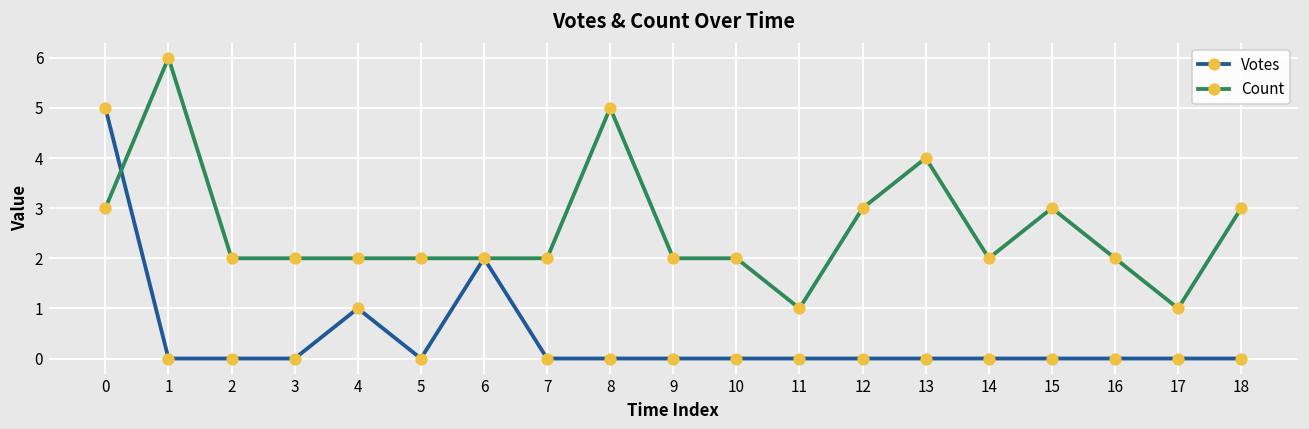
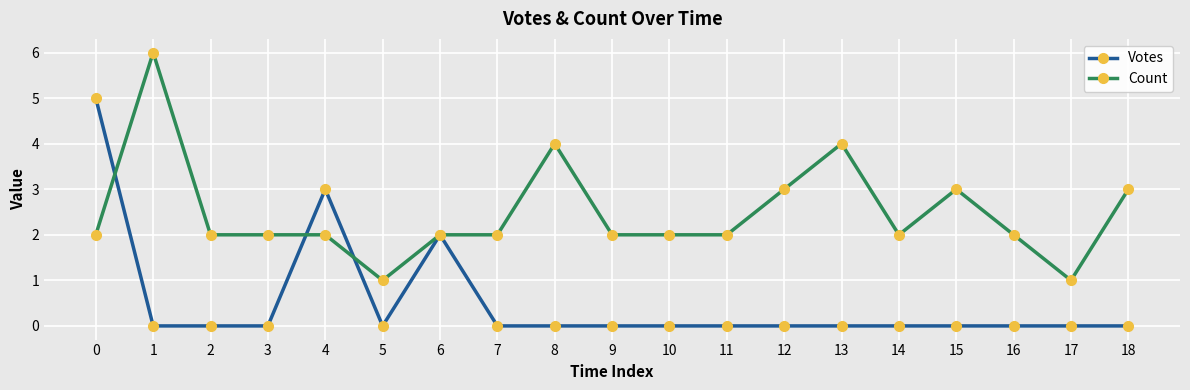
Count, 0: 3 -> 2
Votes, 4: 1 -> 3
Count, 5: 2 -> 1
Count, 8: 5 -> 4
Count, 11: 1 -> 2
